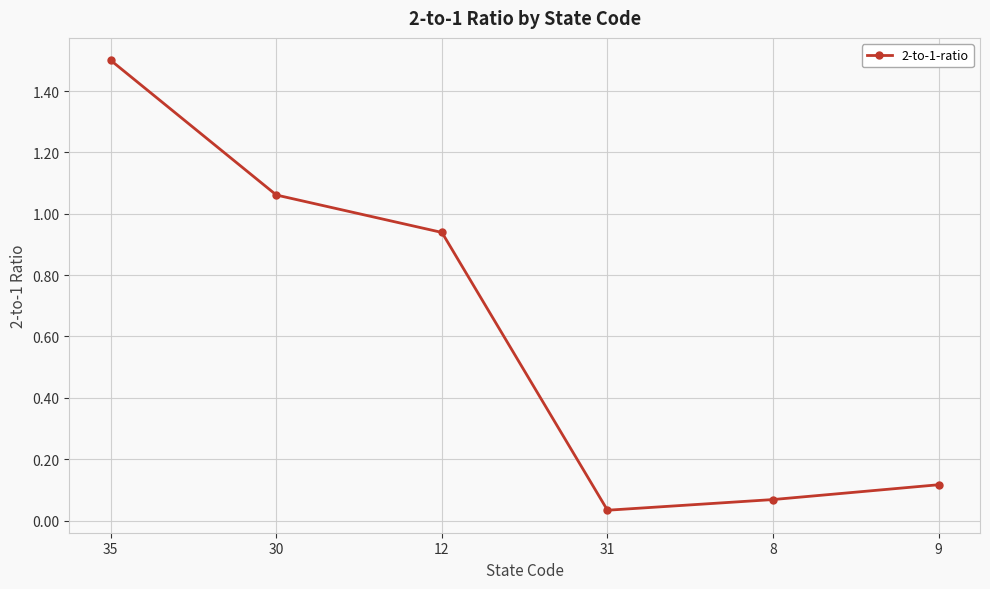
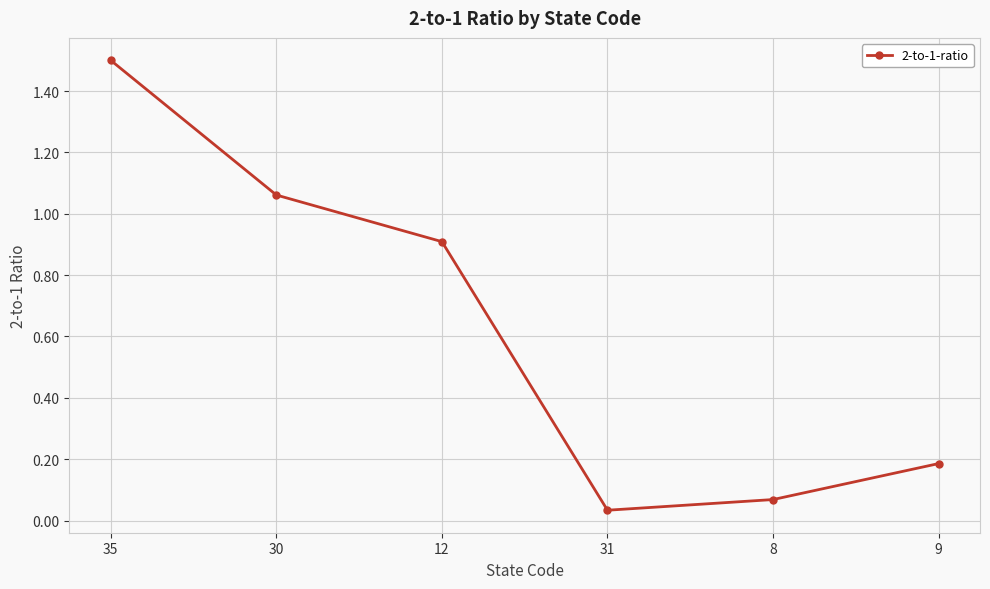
12: 0.94 -> 0.91
9: 0.12 -> 0.19
